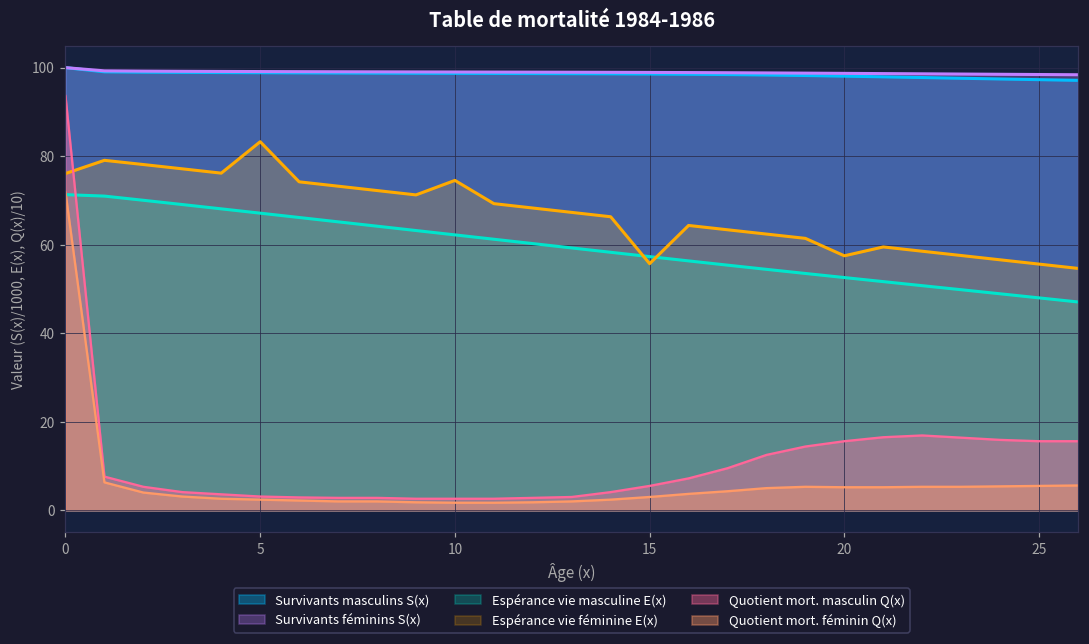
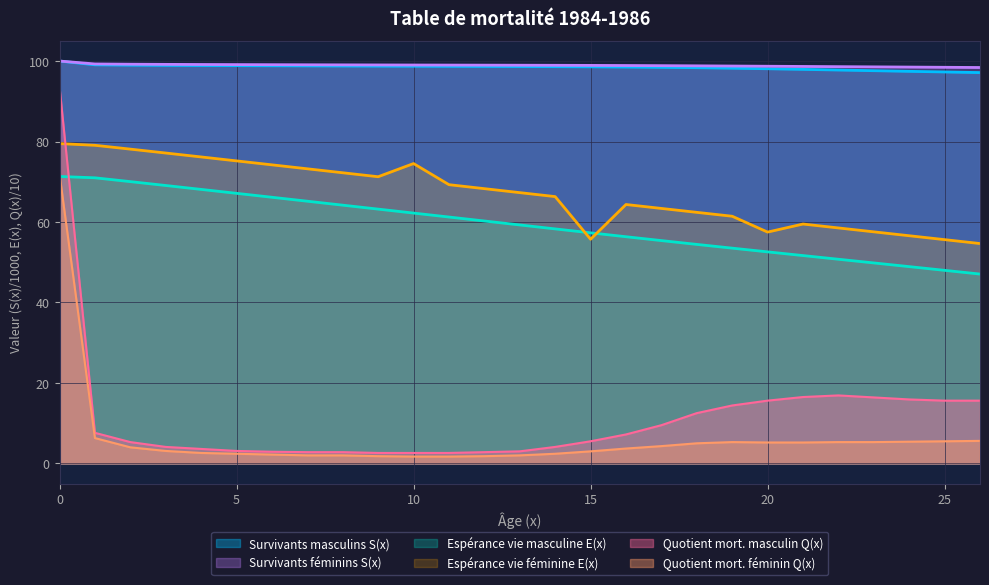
Espérance vie féminine E(x), 0: 76 -> 79
Espérance vie féminine E(x), 5: 83 -> 75
